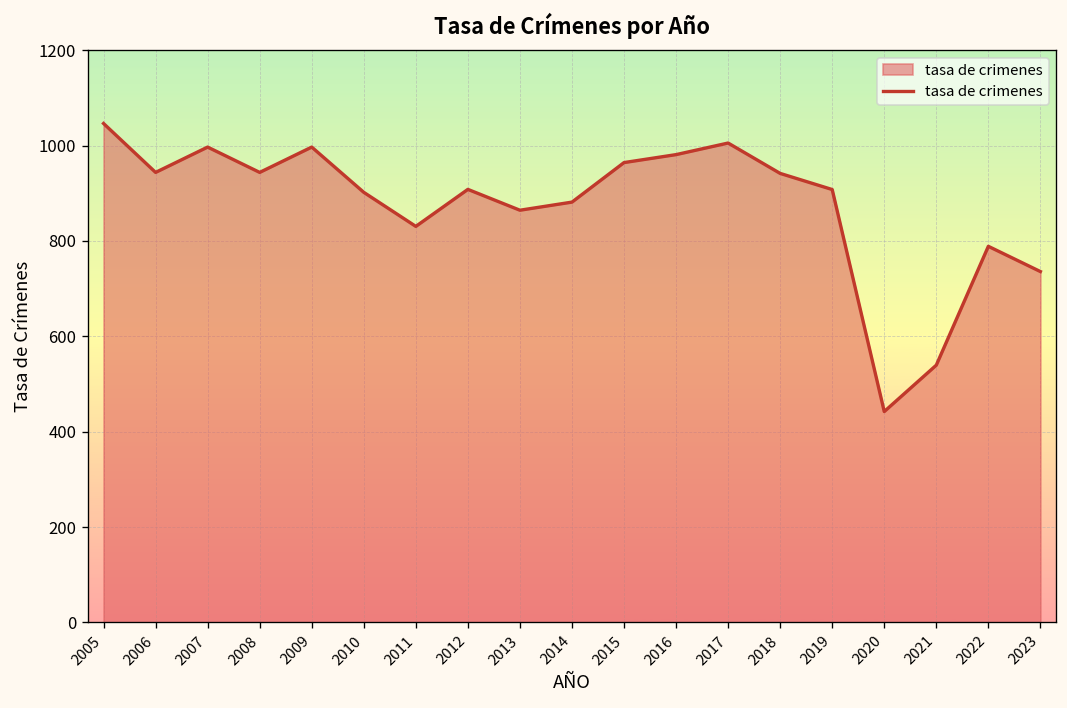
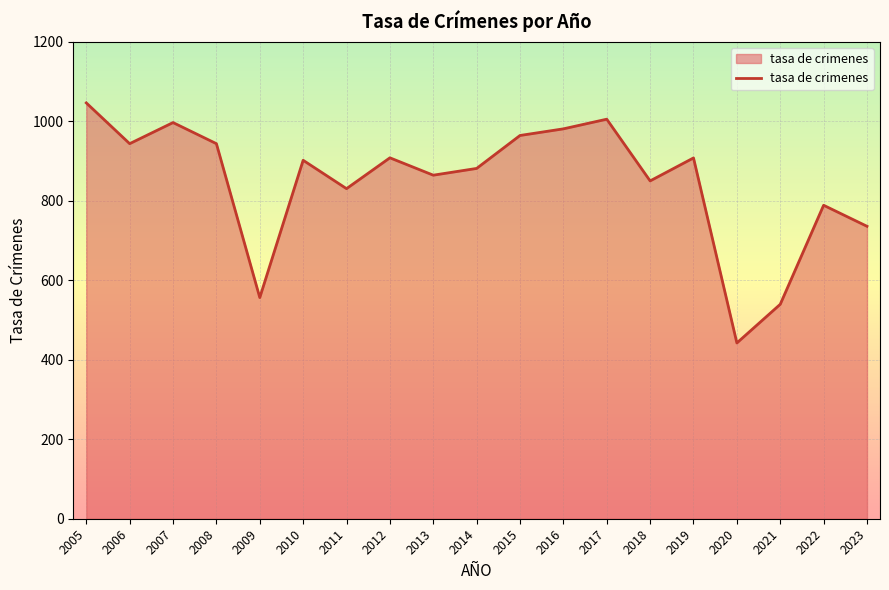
2009: 1000 -> 560
2018: 940 -> 850
